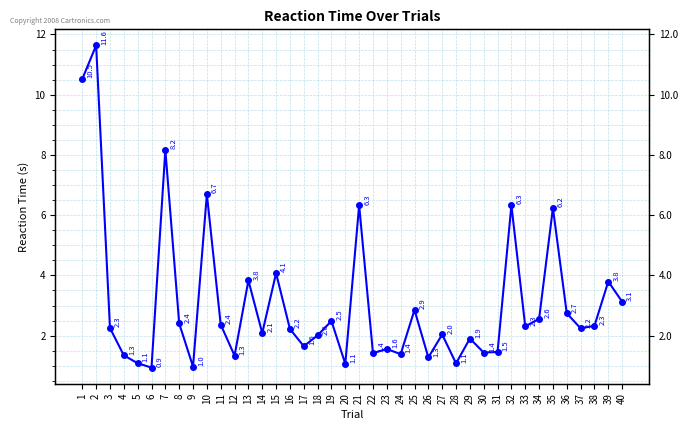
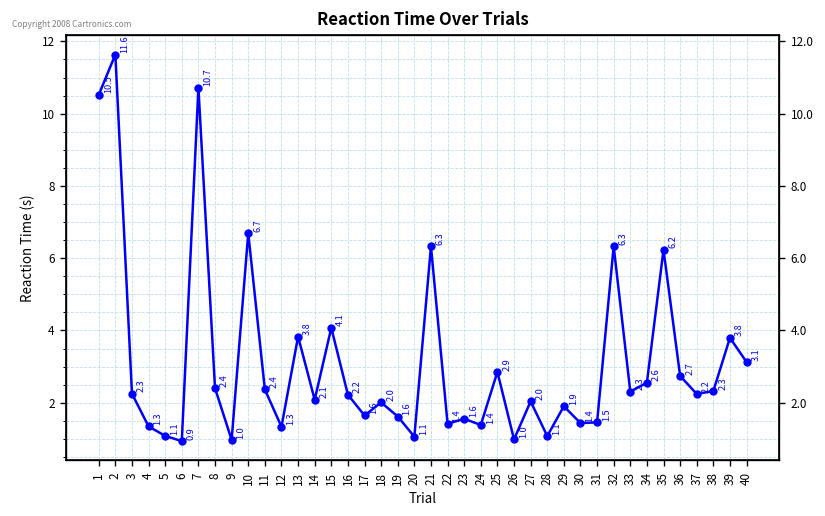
7: 8.2 -> 10.7
19: 2.5 -> 1.6
26: 1.3 -> 1.0
